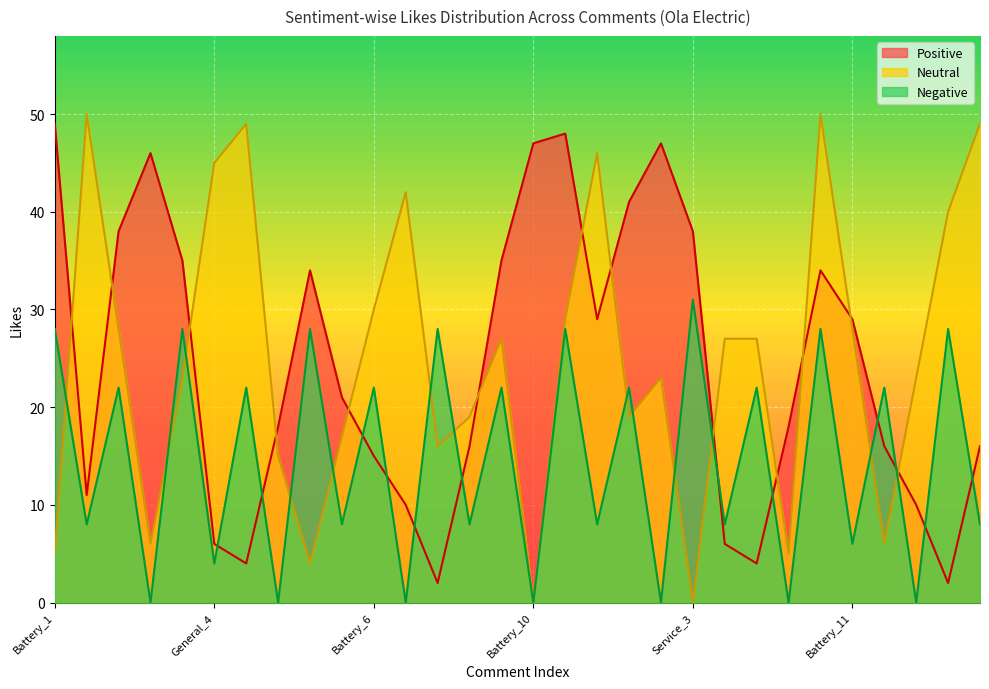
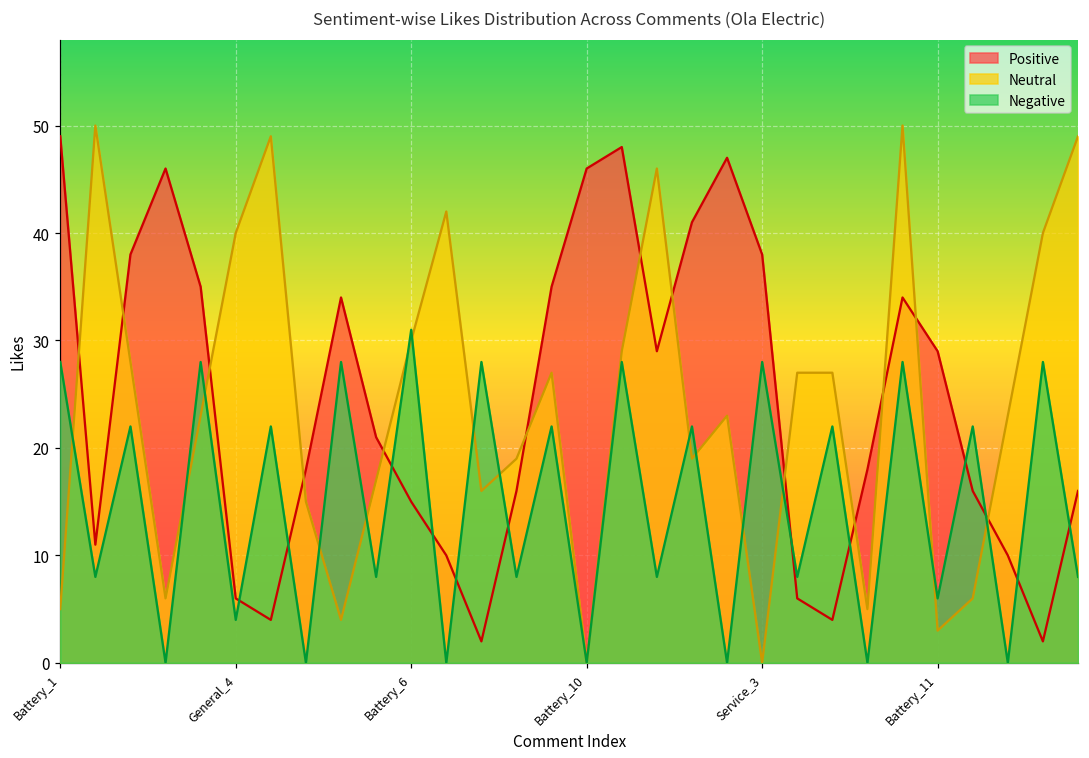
Neutral, General_4: 45 -> 40
Negative, Battery_6: 22 -> 31
Positive, Battery_10: 47 -> 46
Negative, Service_3: 31 -> 28
Neutral, Battery_11: 28 -> 3
